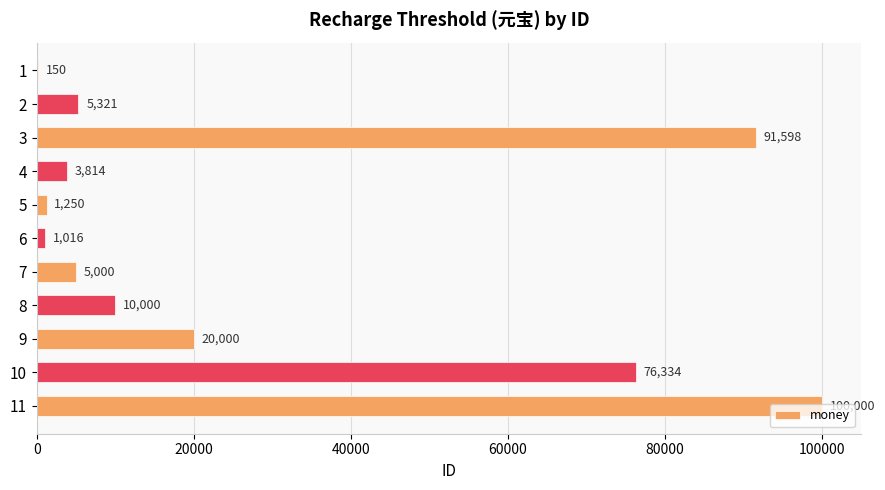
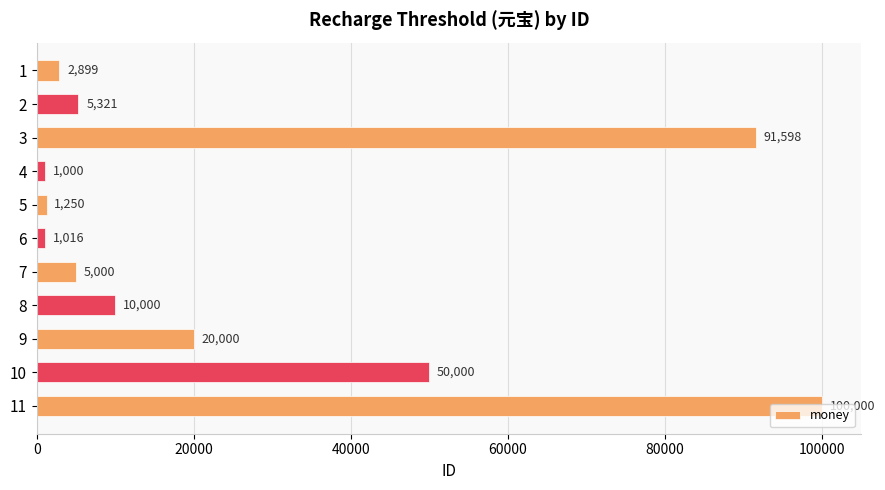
1: 150 -> 2,899
4: 3,814 -> 1,000
10: 76,334 -> 50,000
